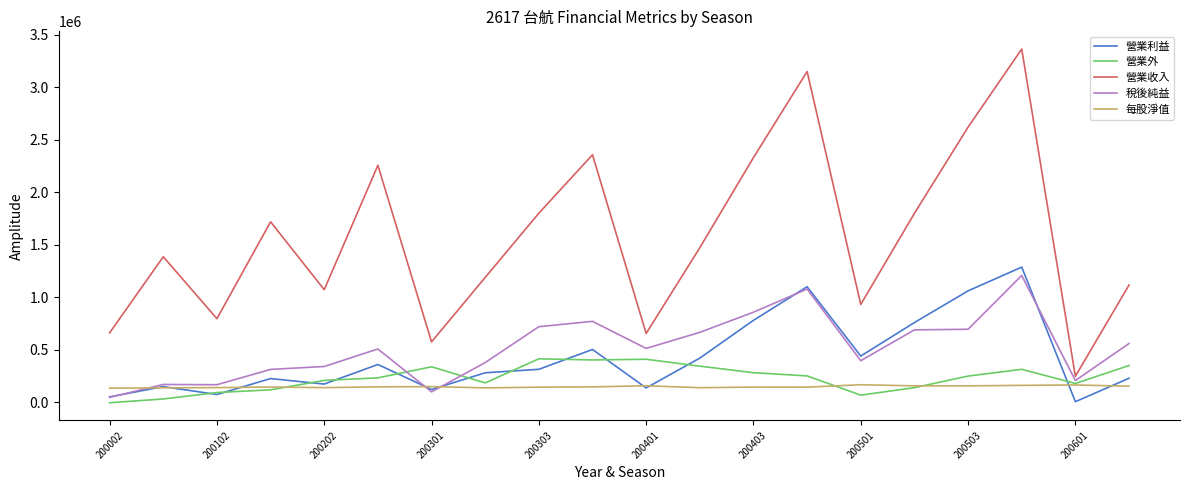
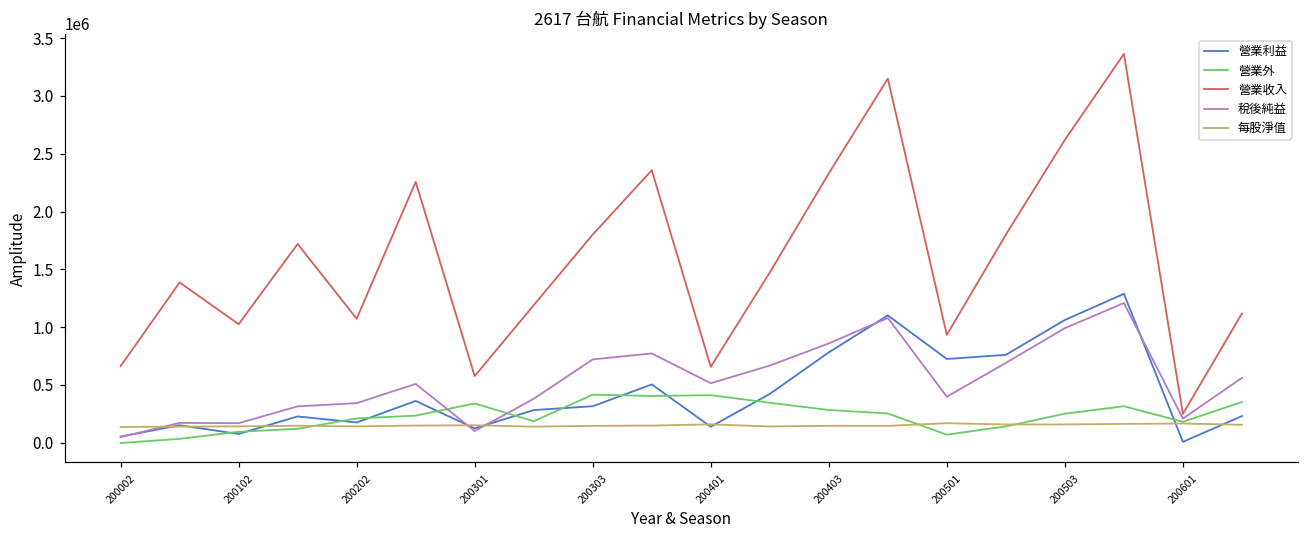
營業收入, 200102: 800000 -> 1030000
營業利益, 200501: 440000 -> 720000
稅後純益, 200503: 700000 -> 990000
